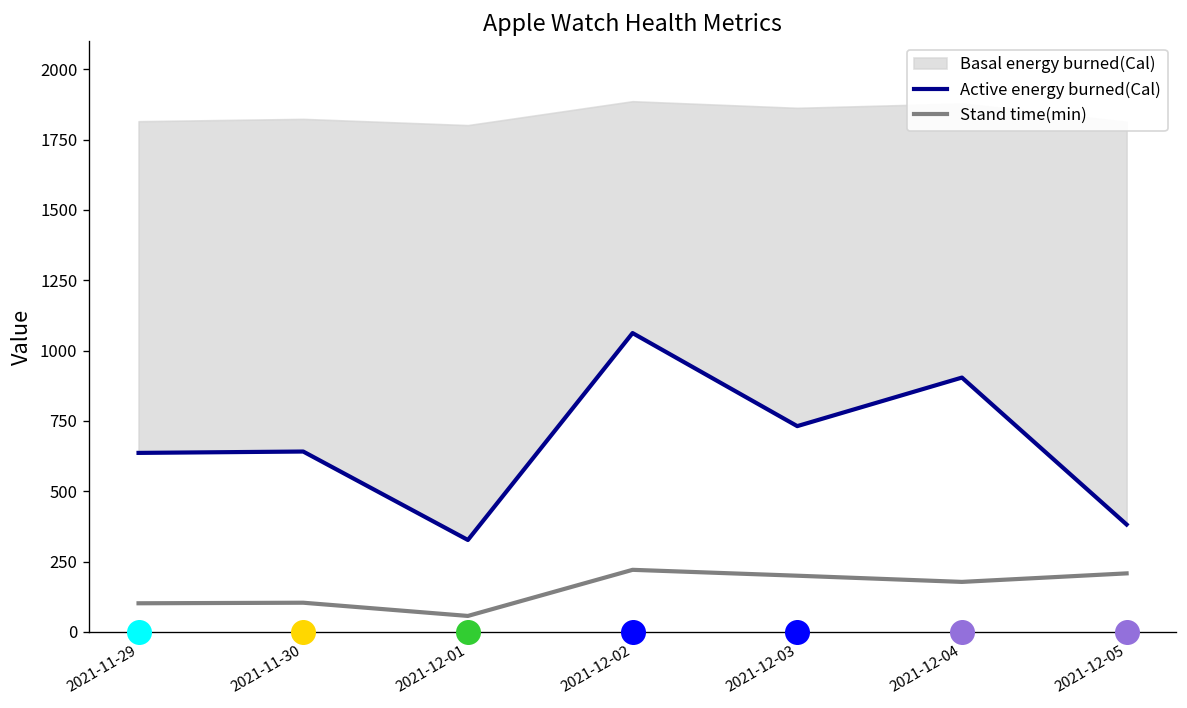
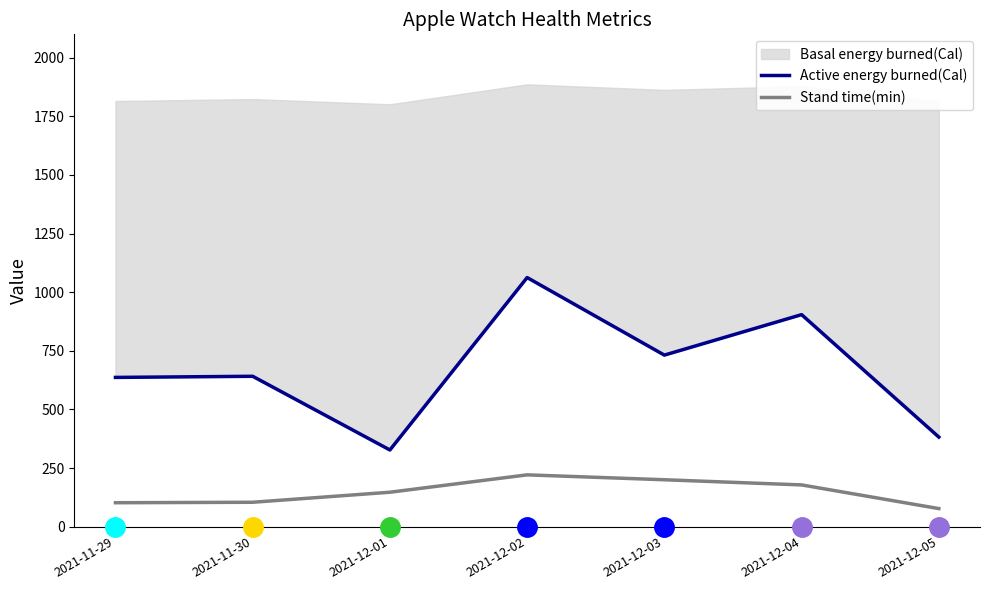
Stand time(min), 2021-12-01: 60 -> 150
Stand time(min), 2021-12-05: 210 -> 80
